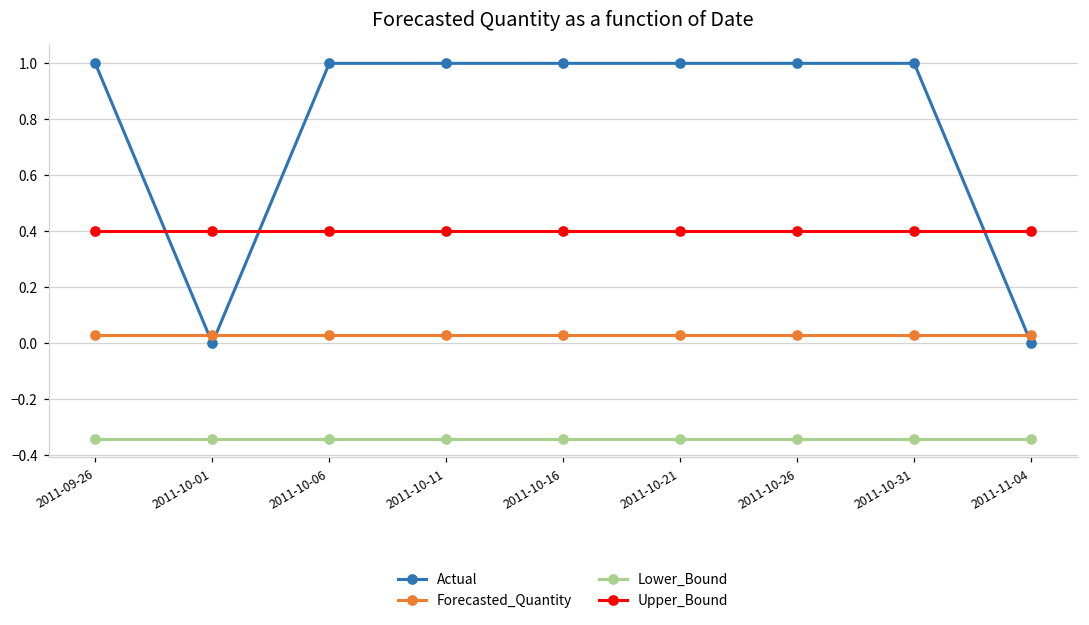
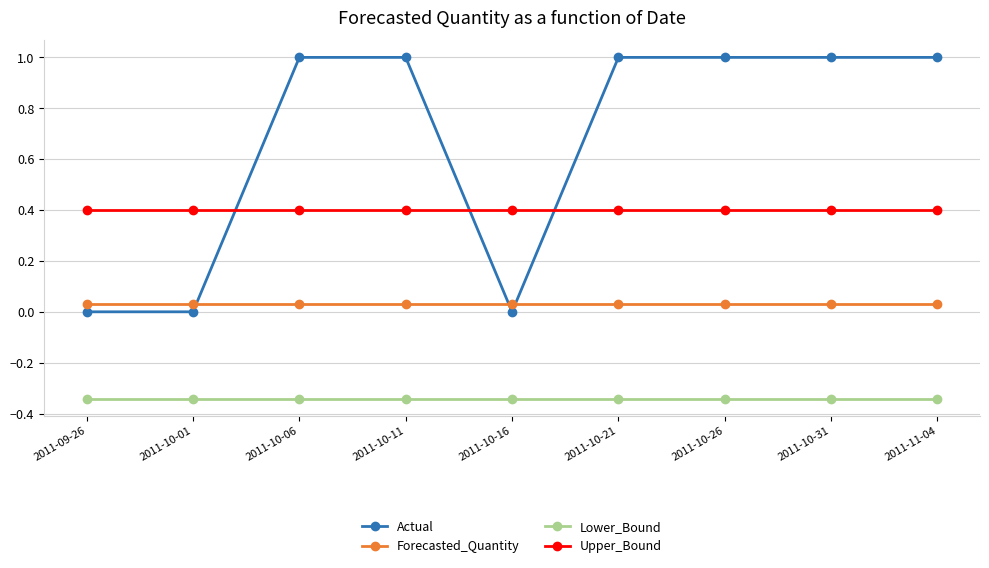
Actual, 2011-09-26: 1 -> 0
Actual, 2011-10-16: 1 -> 0
Actual, 2011-11-04: 0 -> 1
